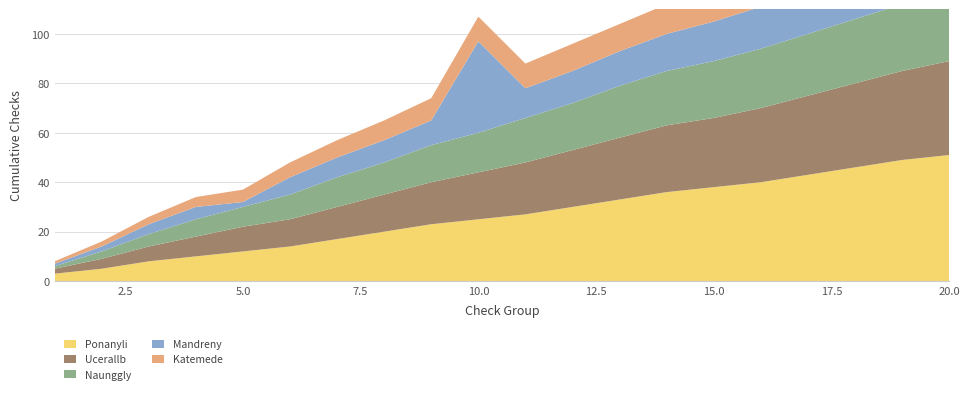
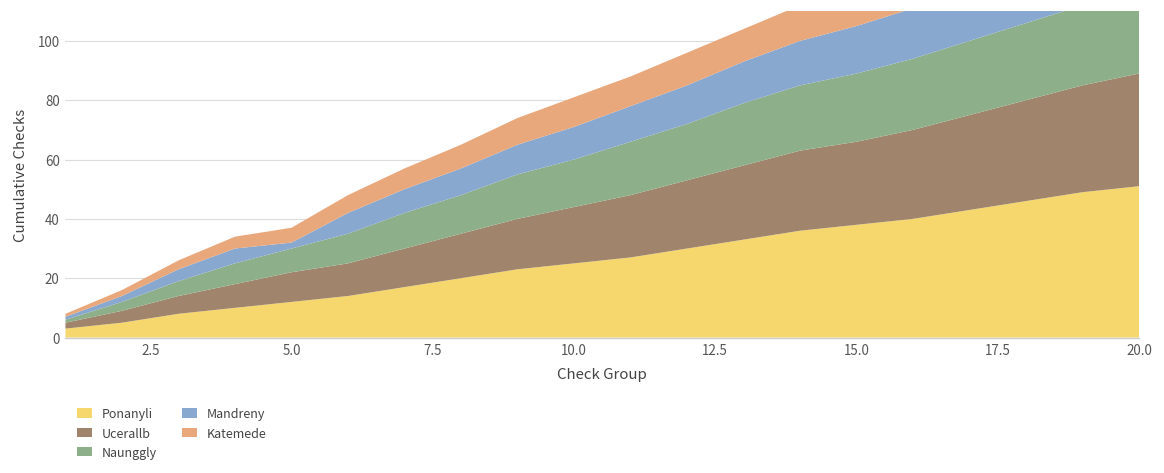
Mandreny, 10.0: 37 -> 11
